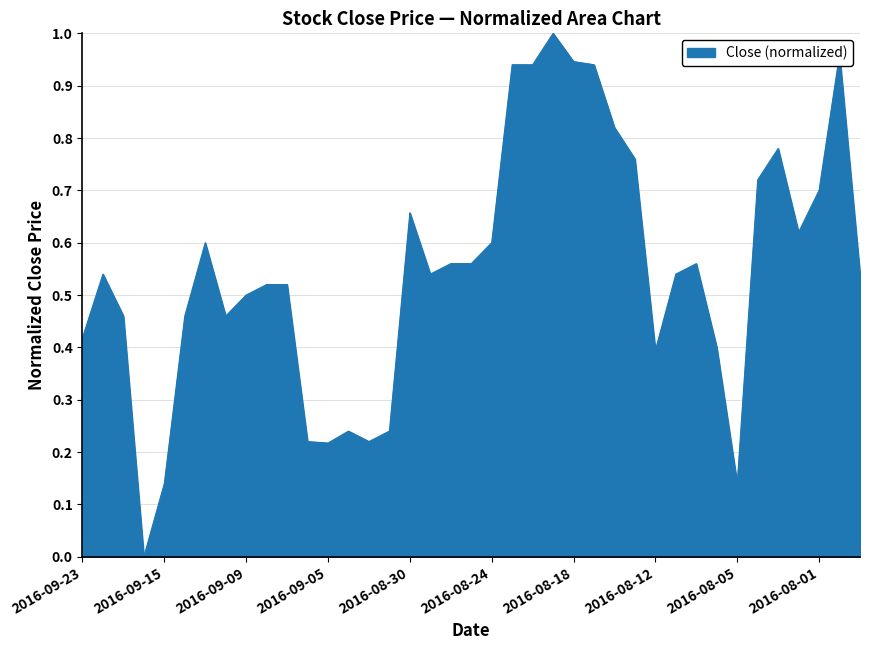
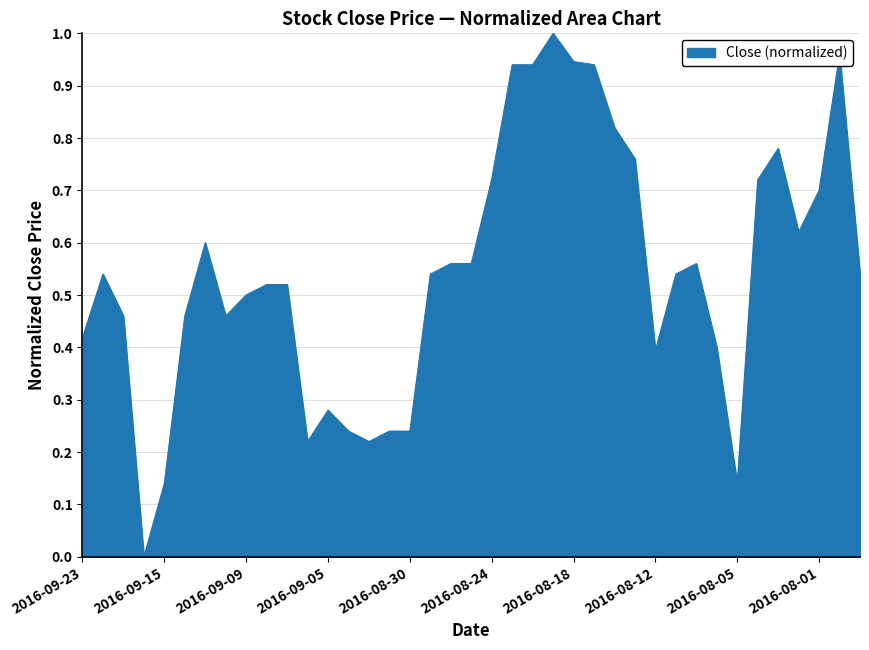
2016-09-05: 0.22 -> 0.28
2016-08-30: 0.66 -> 0.24
2016-08-24: 0.60 -> 0.72
